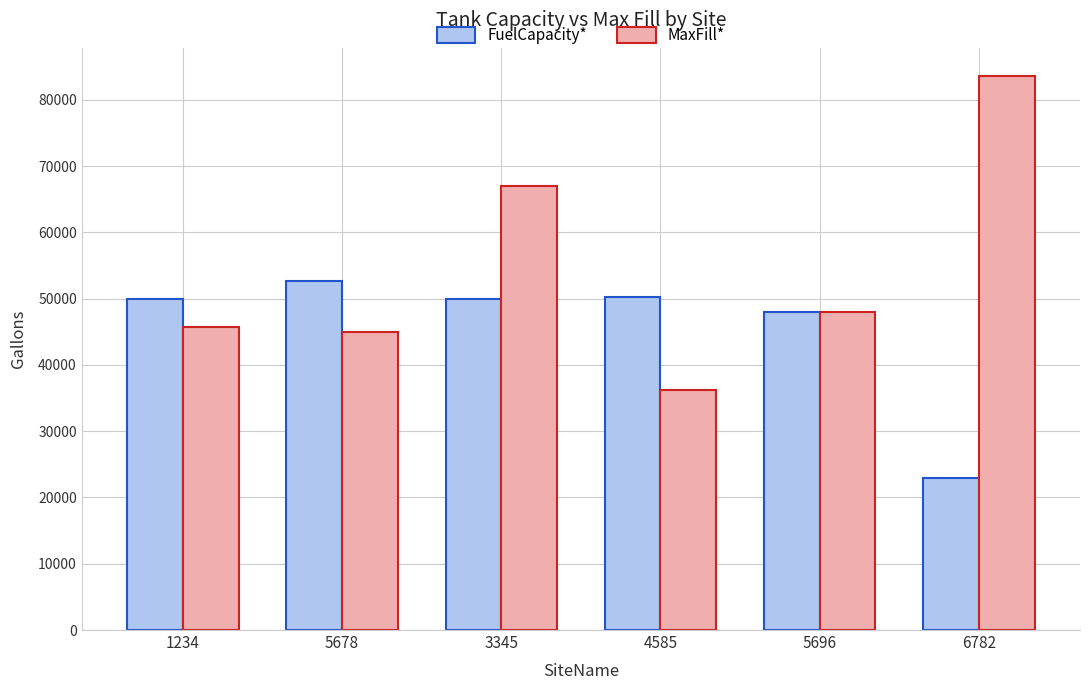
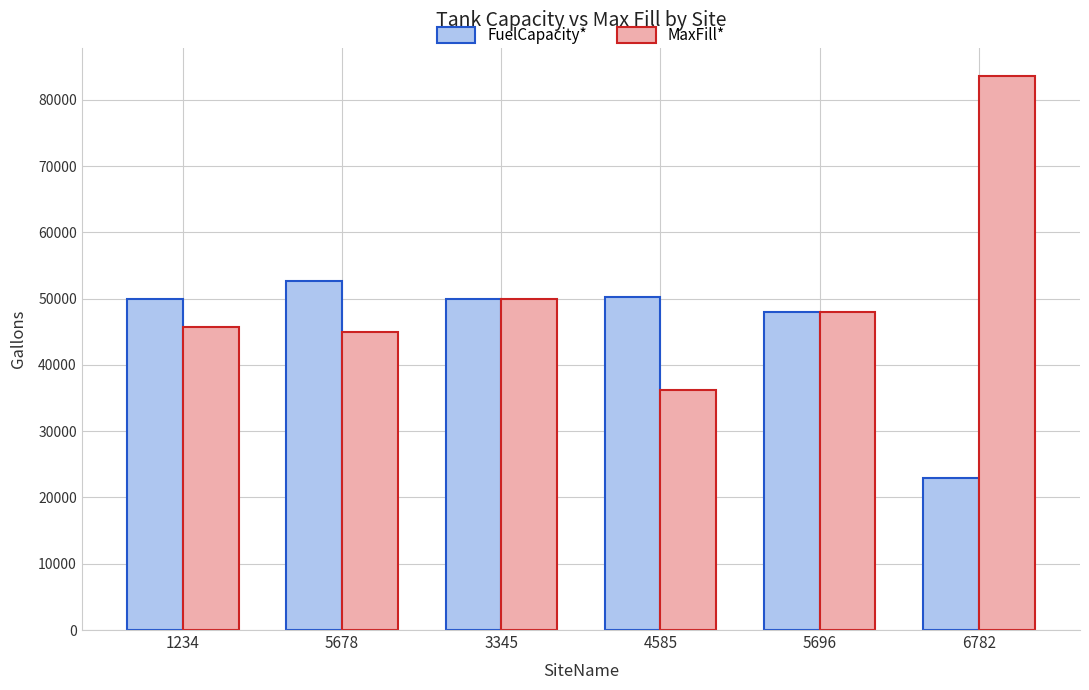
MaxFill*, 3345: 67000 -> 50000
